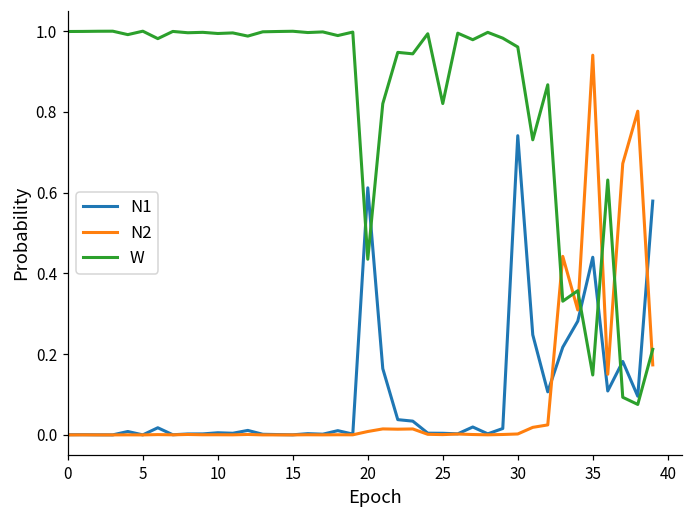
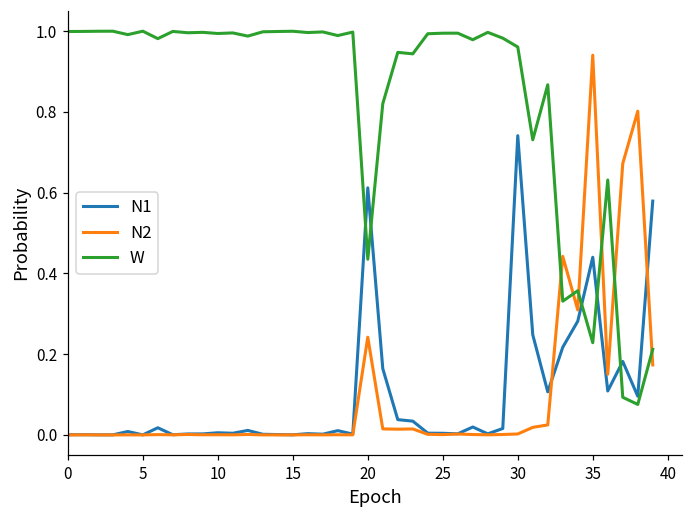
N2, 20: 0.01 -> 0.24
W, 25: 0.82 -> 0.99
W, 35: 0.15 -> 0.23
